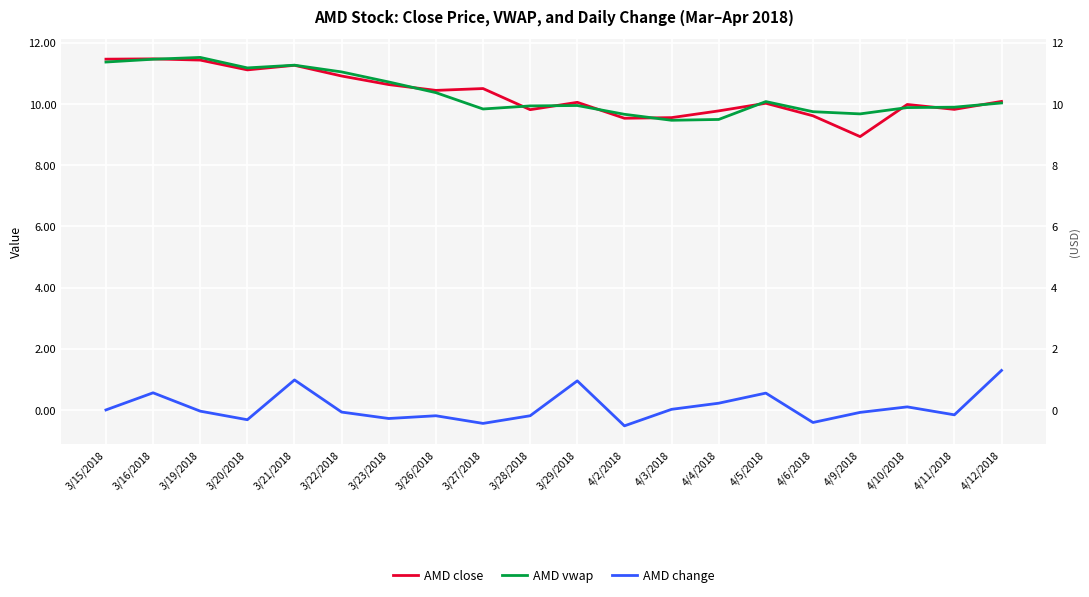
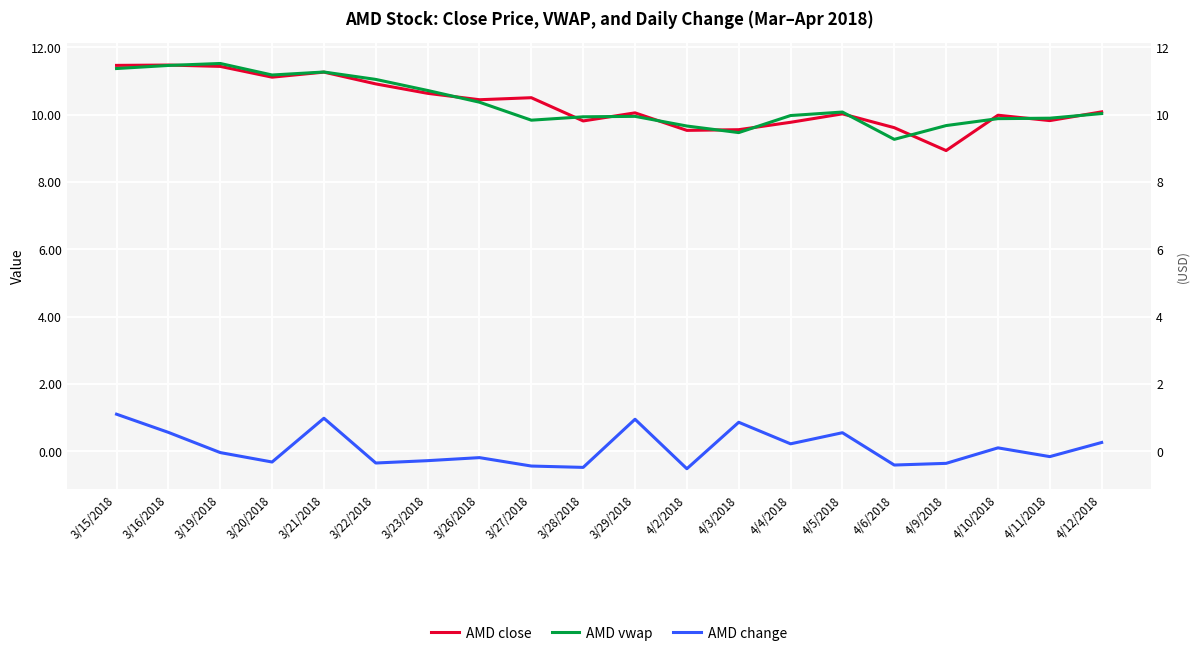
AMD change, 3/15/2018: 0.0 -> 1.1
AMD change, 3/22/2018: -0.1 -> -0.4
AMD change, 3/28/2018: -0.2 -> -0.5
AMD change, 4/3/2018: 0.0 -> 0.9
AMD vwap, 4/4/2018: 9.5 -> 10.0
AMD vwap, 4/6/2018: 9.7 -> 9.3
AMD change, 4/9/2018: -0.1 -> -0.4
AMD change, 4/12/2018: 1.3 -> 0.3
